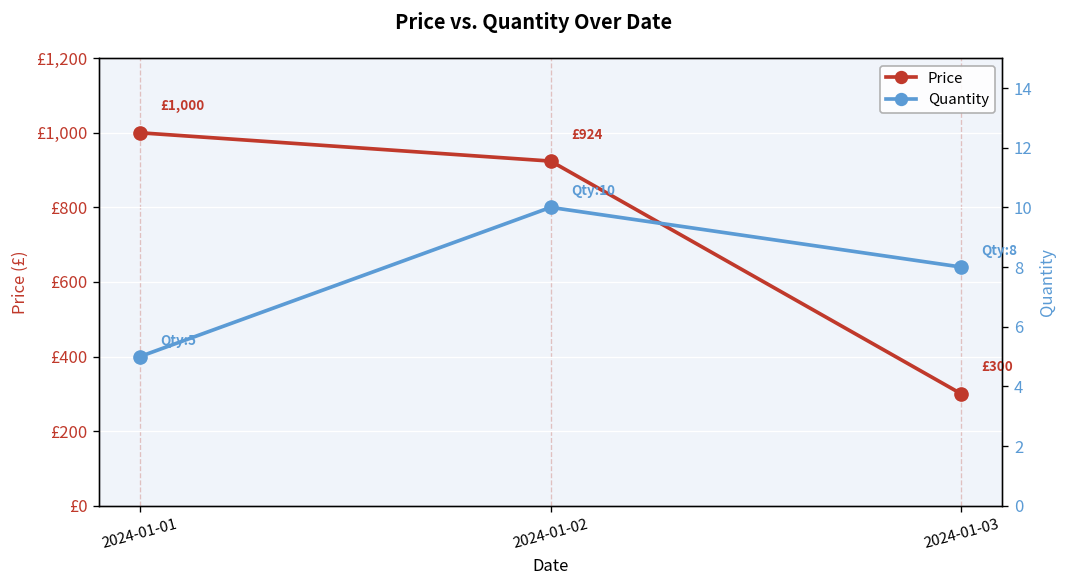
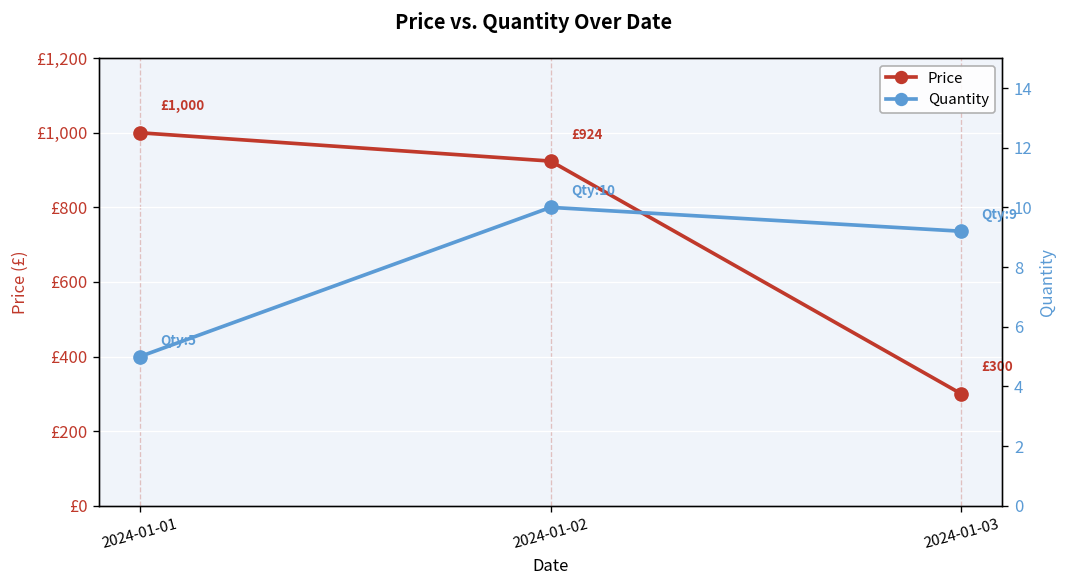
Quantity, 2024-01-03: 8 -> 9
